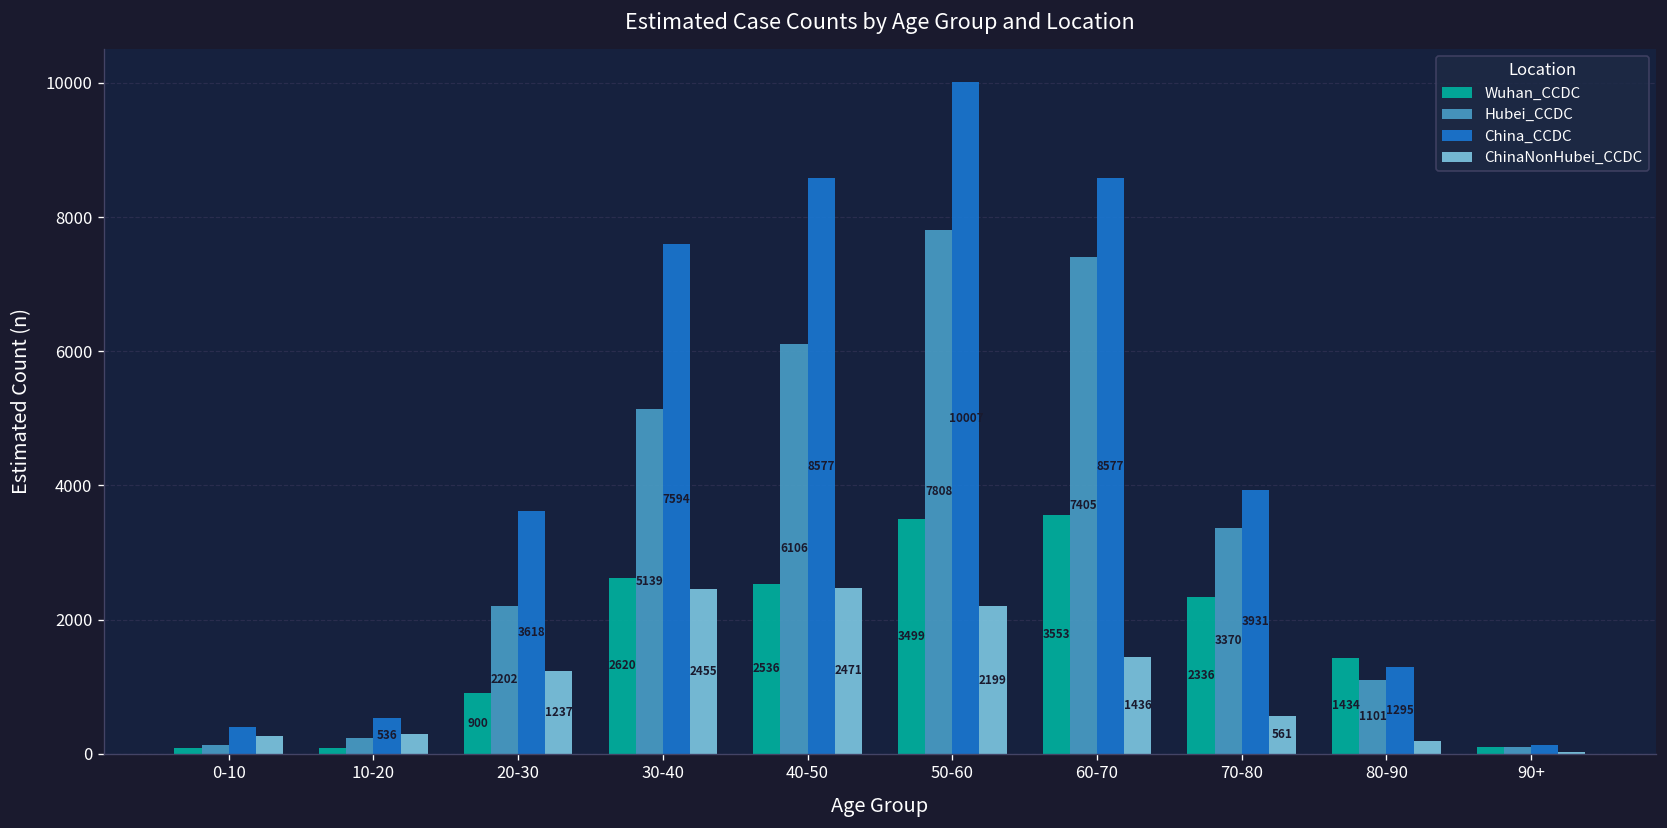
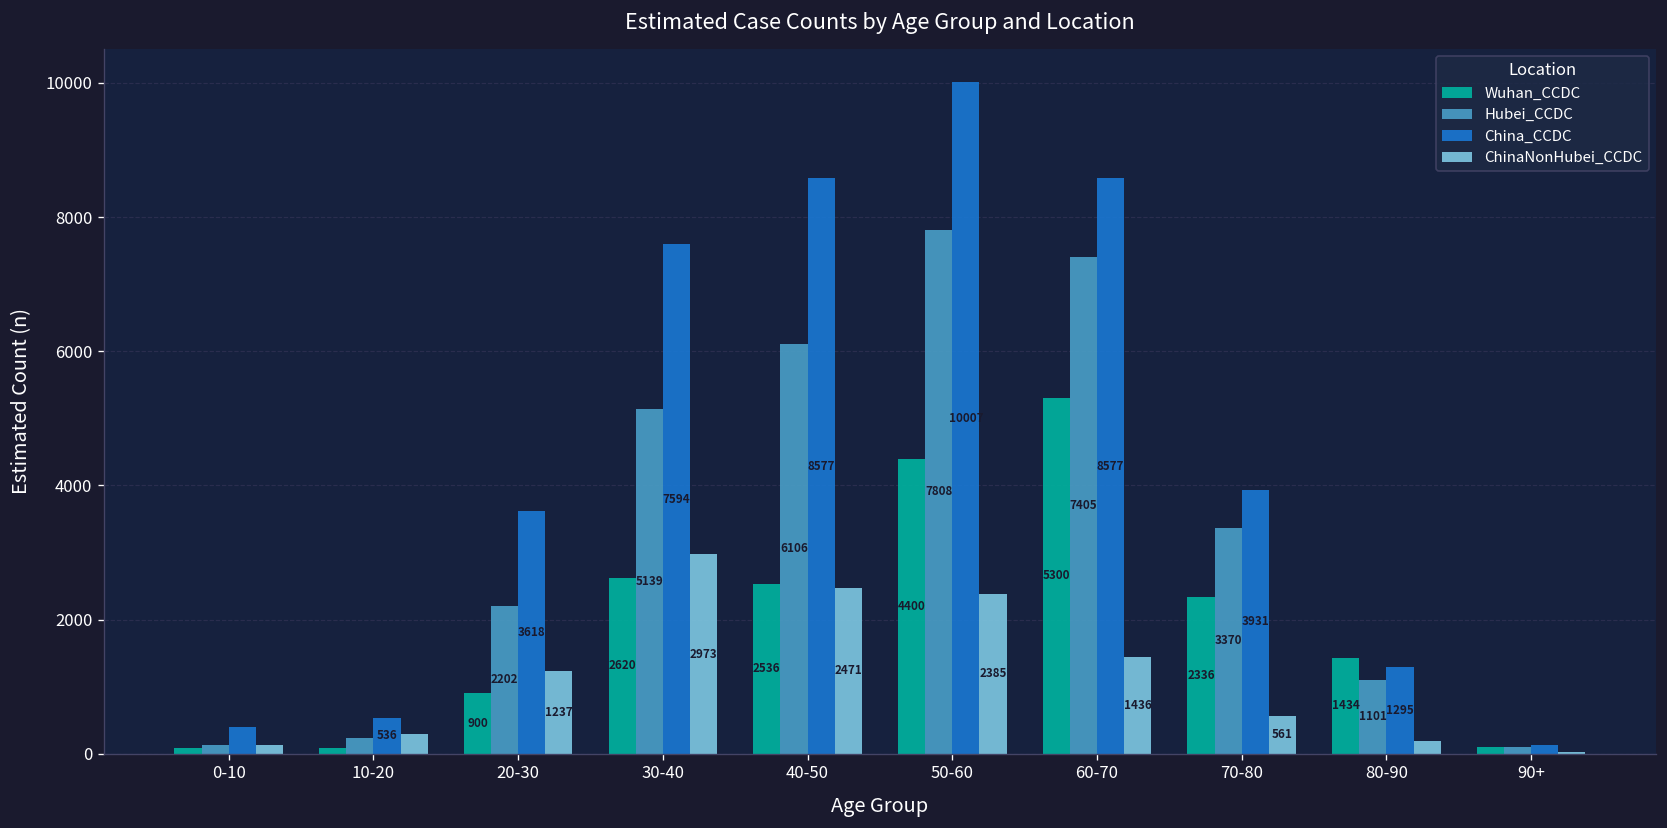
ChinaNonHubei_CCDC, 0-10: 300 -> 100
ChinaNonHubei_CCDC, 30-40: 2455 -> 2973
Wuhan_CCDC, 50-60: 3499 -> 4400
ChinaNonHubei_CCDC, 50-60: 2199 -> 2385
Wuhan_CCDC, 60-70: 3553 -> 5300
